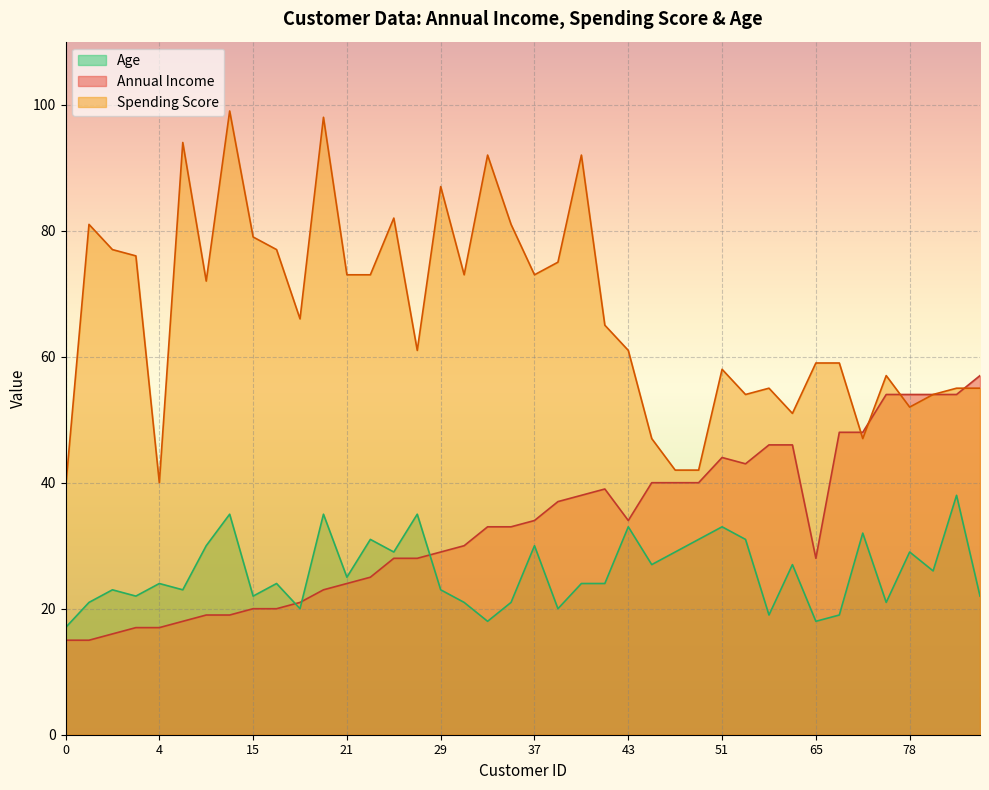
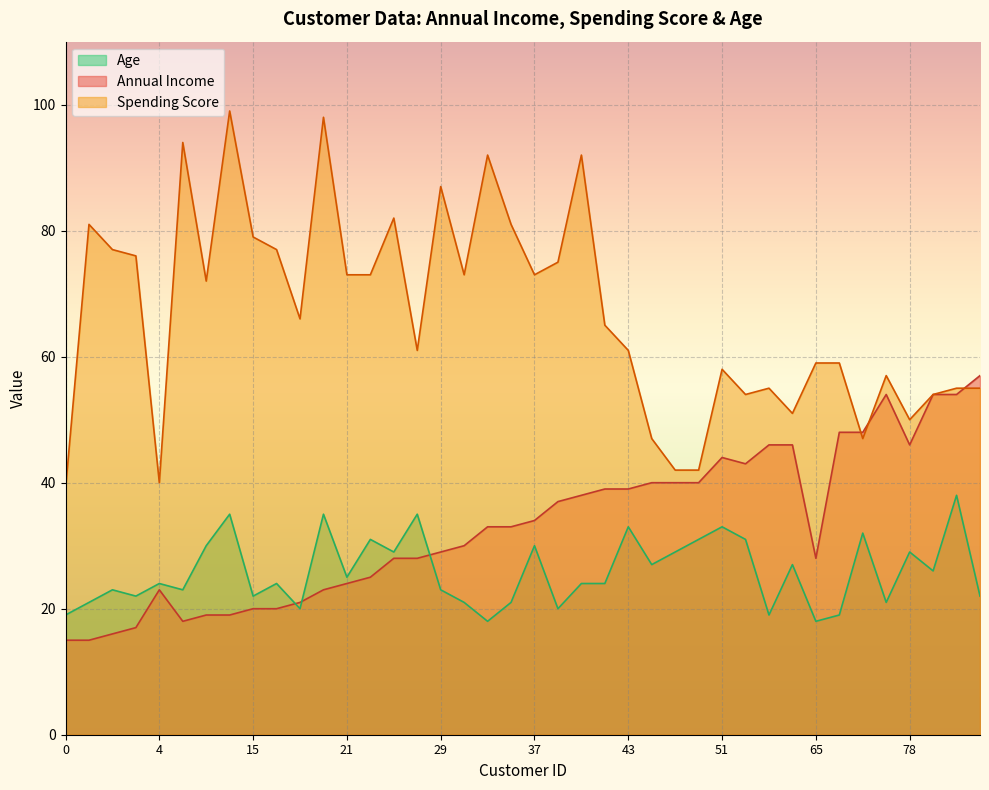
Age, 0: 17 -> 19
Annual Income, 4: 17 -> 23
Annual Income, 43: 34 -> 39
Annual Income, 78: 54 -> 46
Spending Score, 78: 52 -> 50
